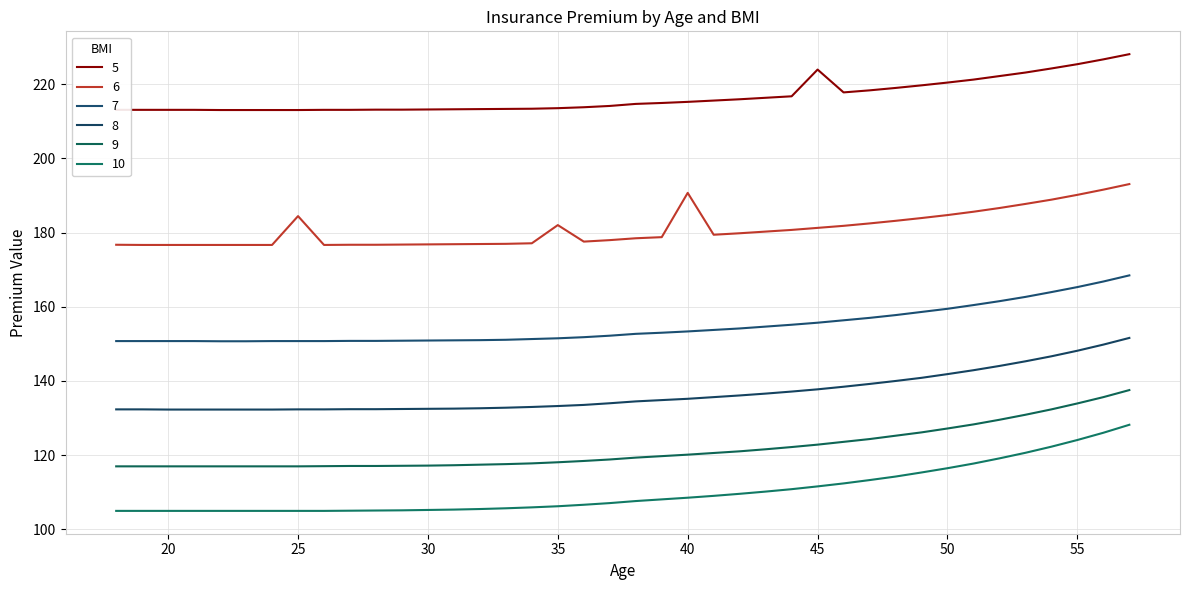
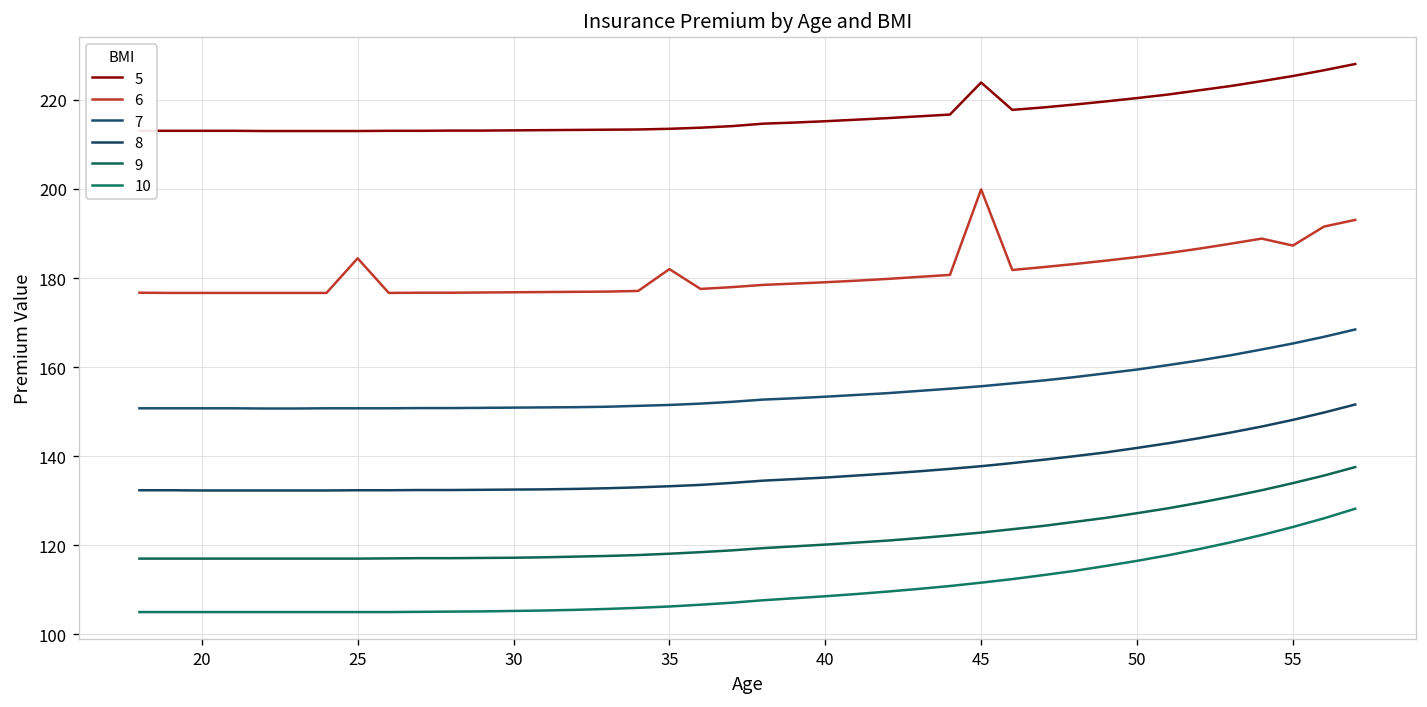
6, 40: 191 -> 179
6, 45: 181 -> 200
6, 55: 190 -> 187
